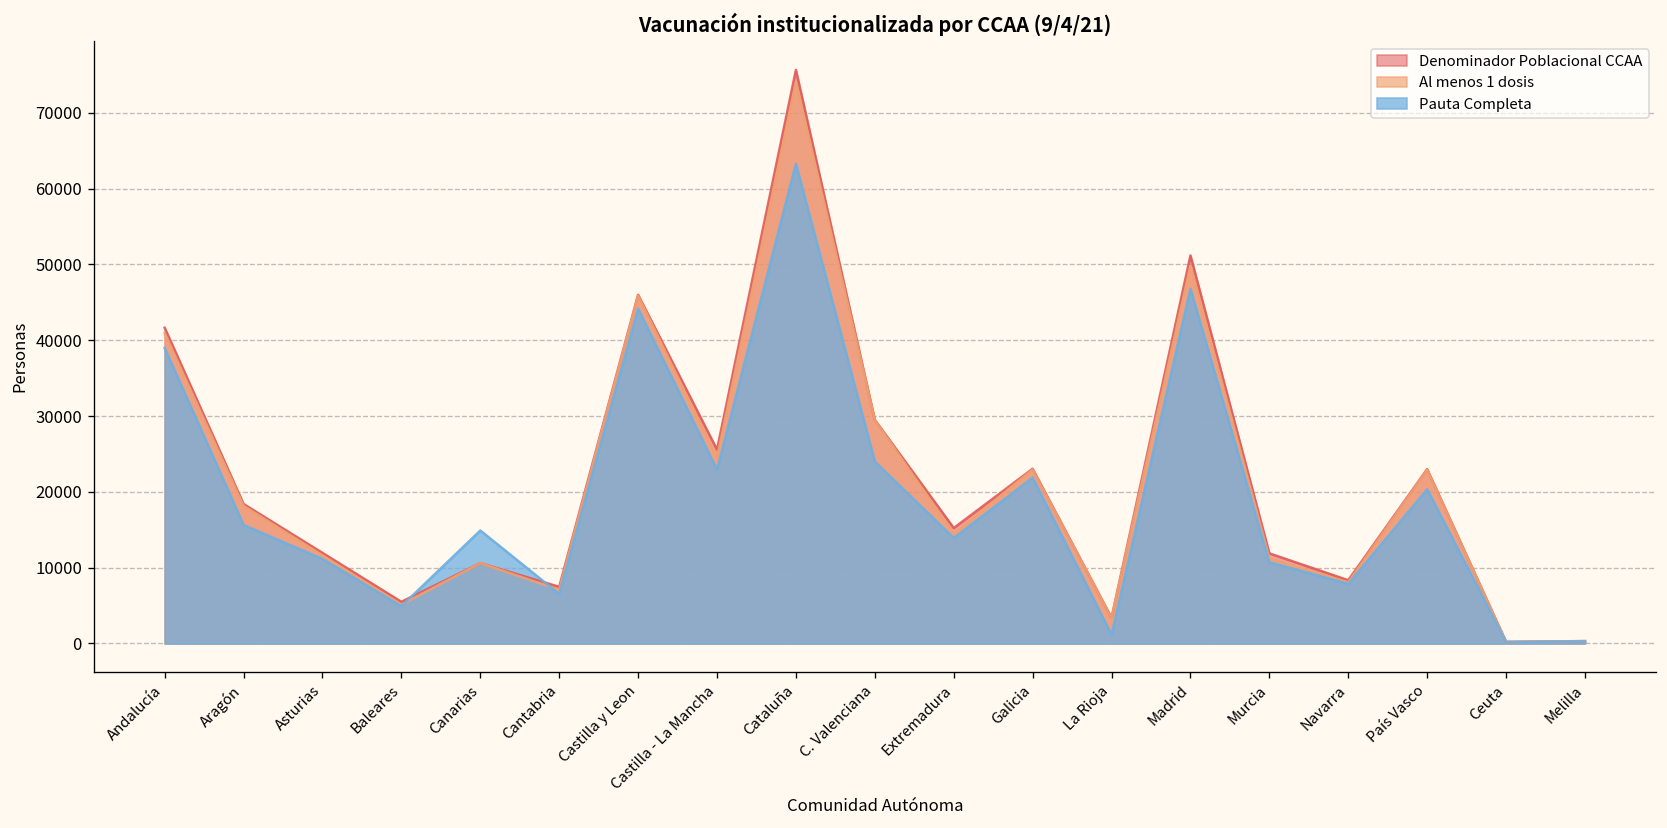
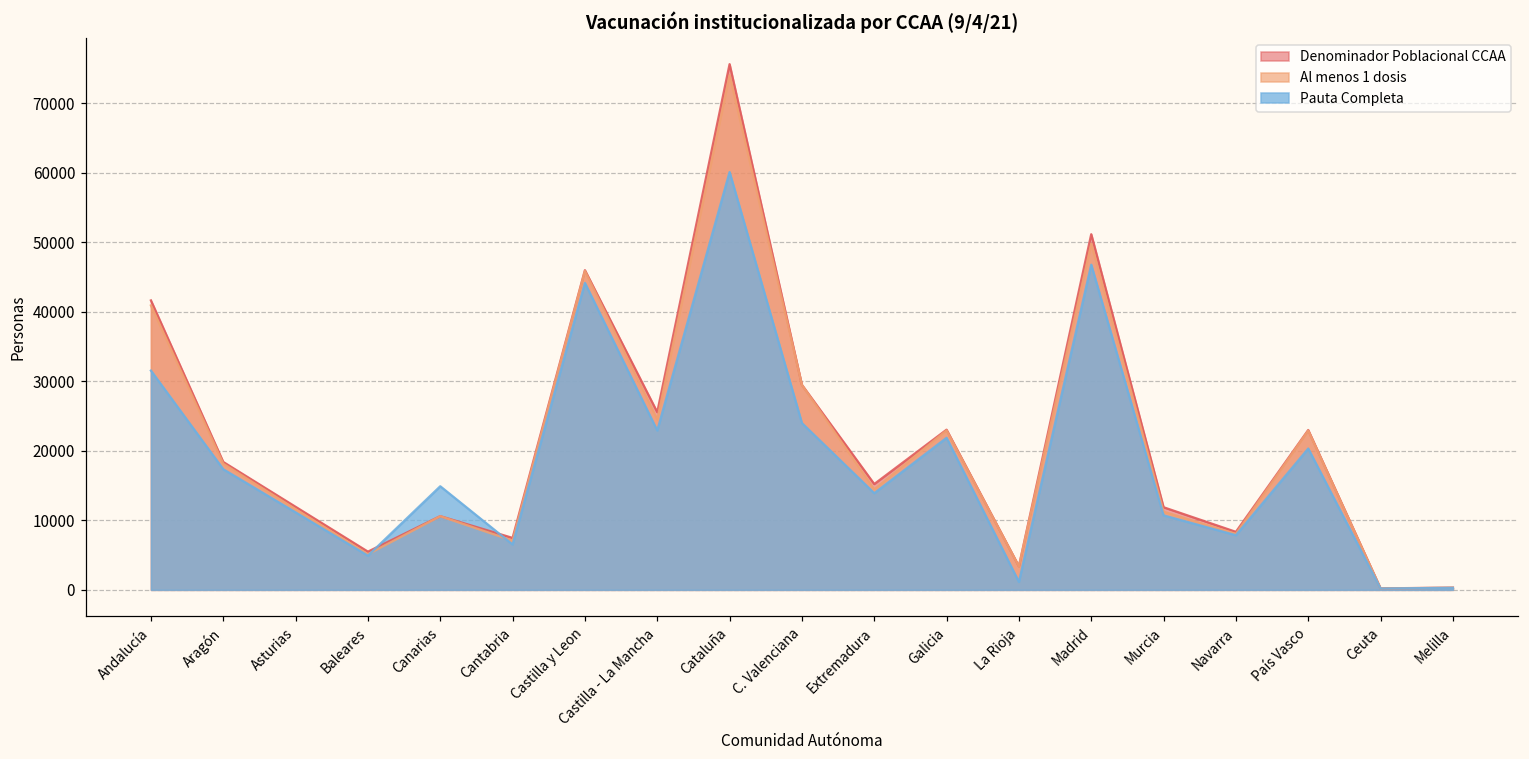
Pauta Completa, Andalucía: 39000 -> 32000
Pauta Completa, Aragón: 16000 -> 17000
Pauta Completa, Cataluña: 63000 -> 60000
